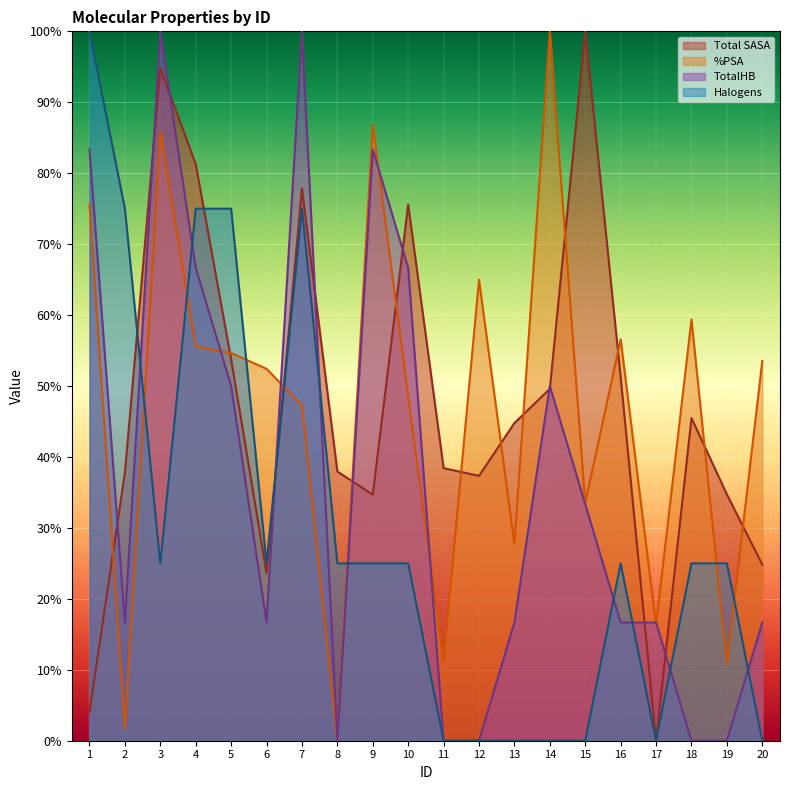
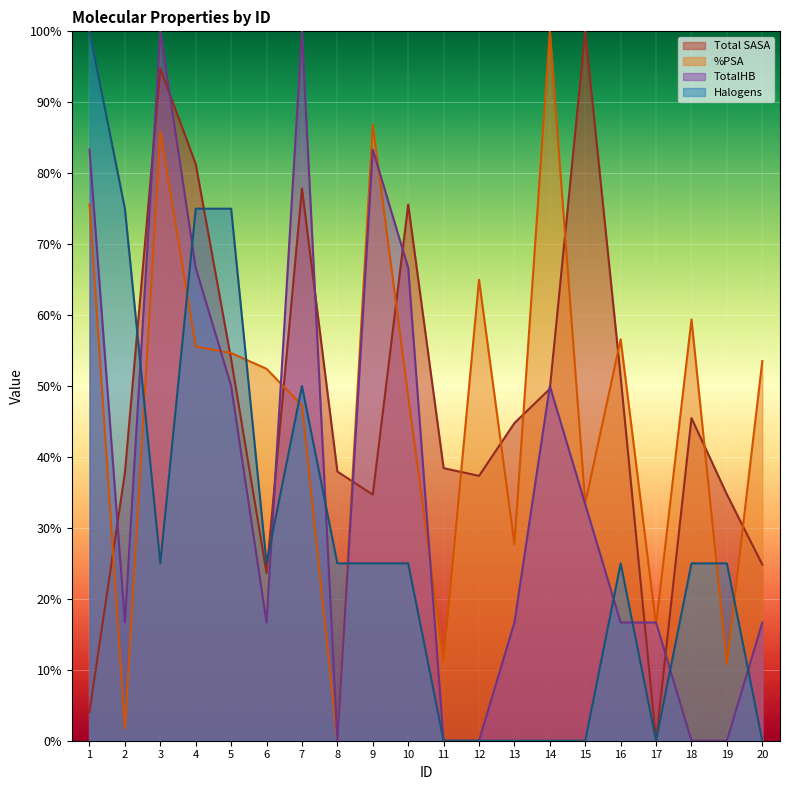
Halogens, 7: 75% -> 50%
